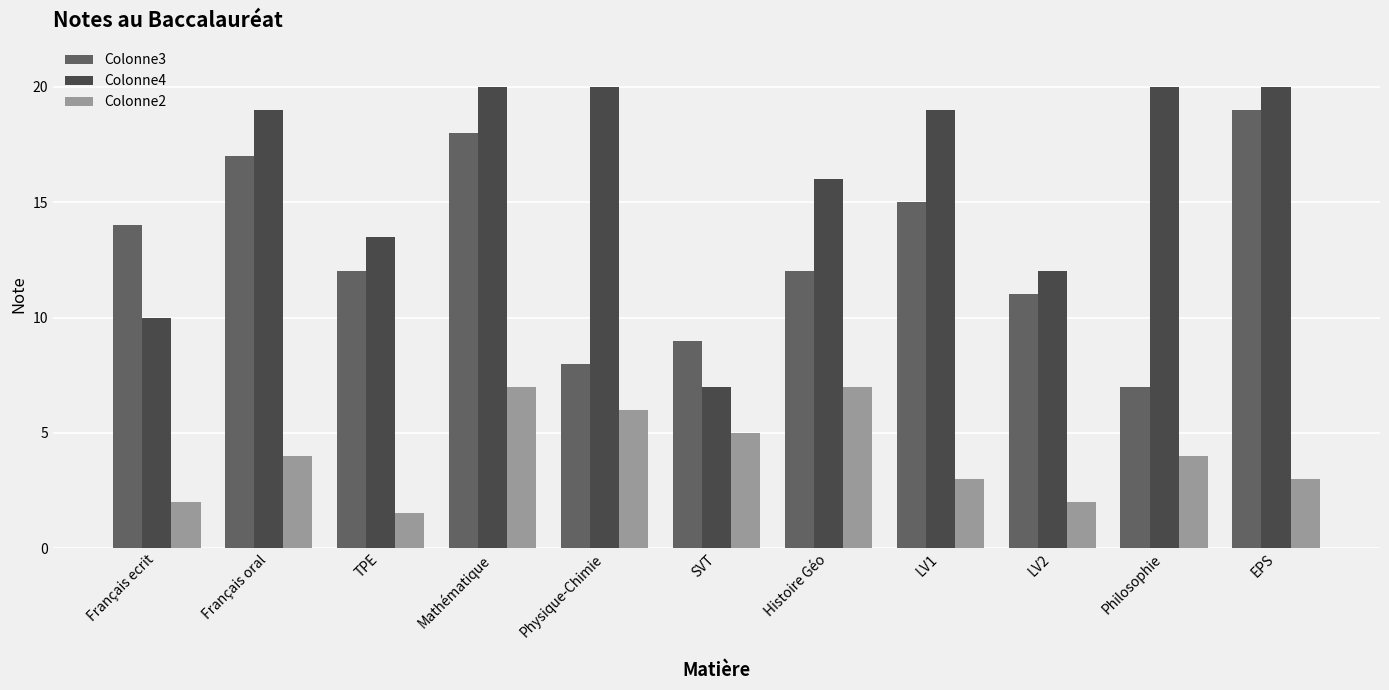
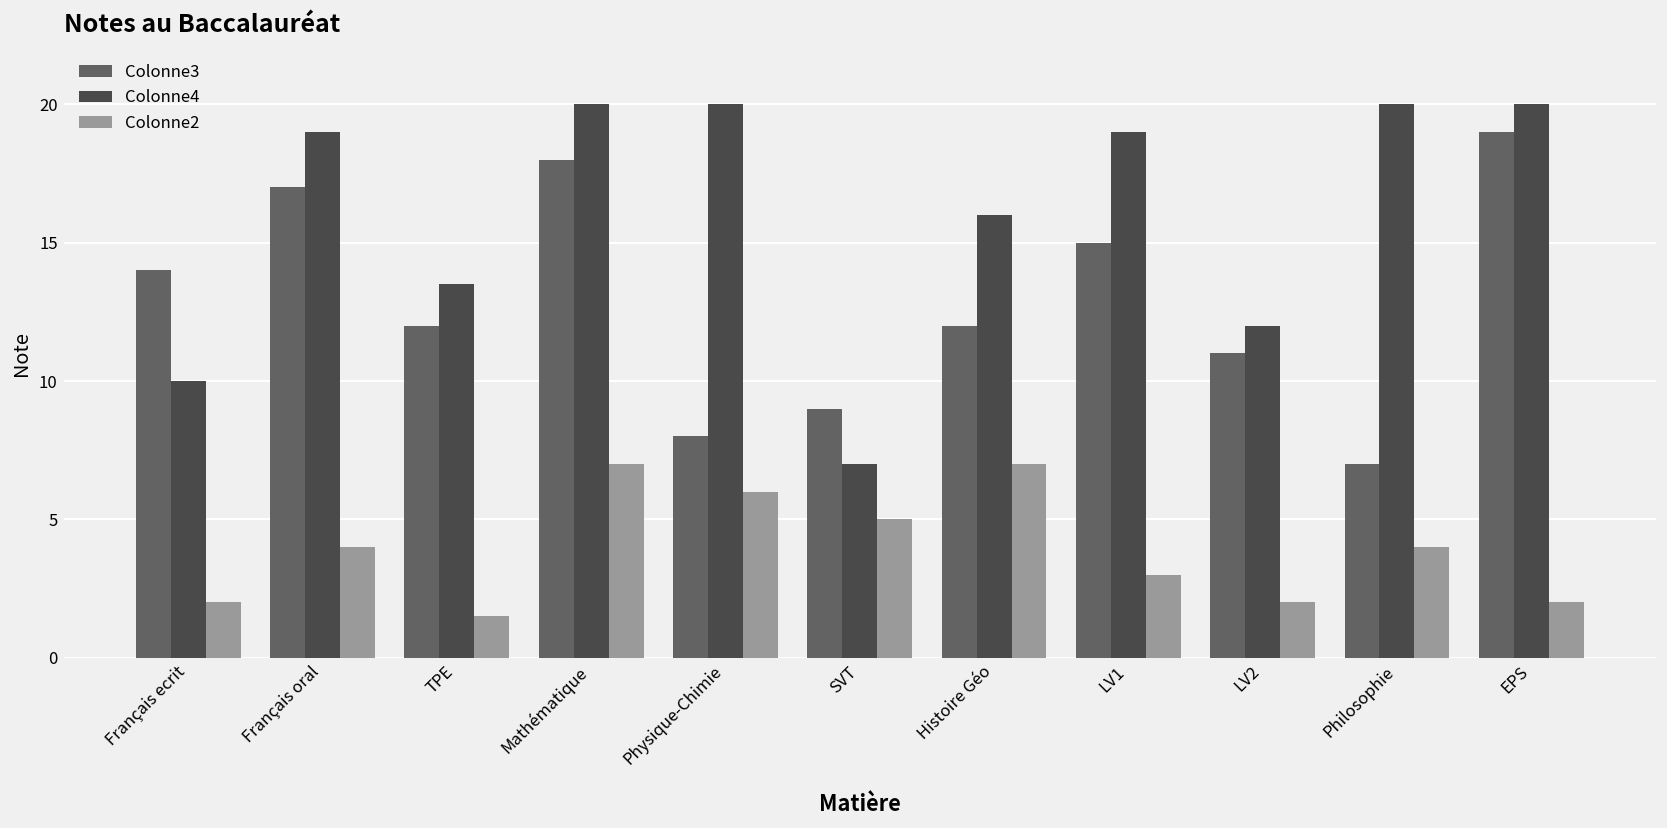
Colonne2, EPS: 3 -> 2
